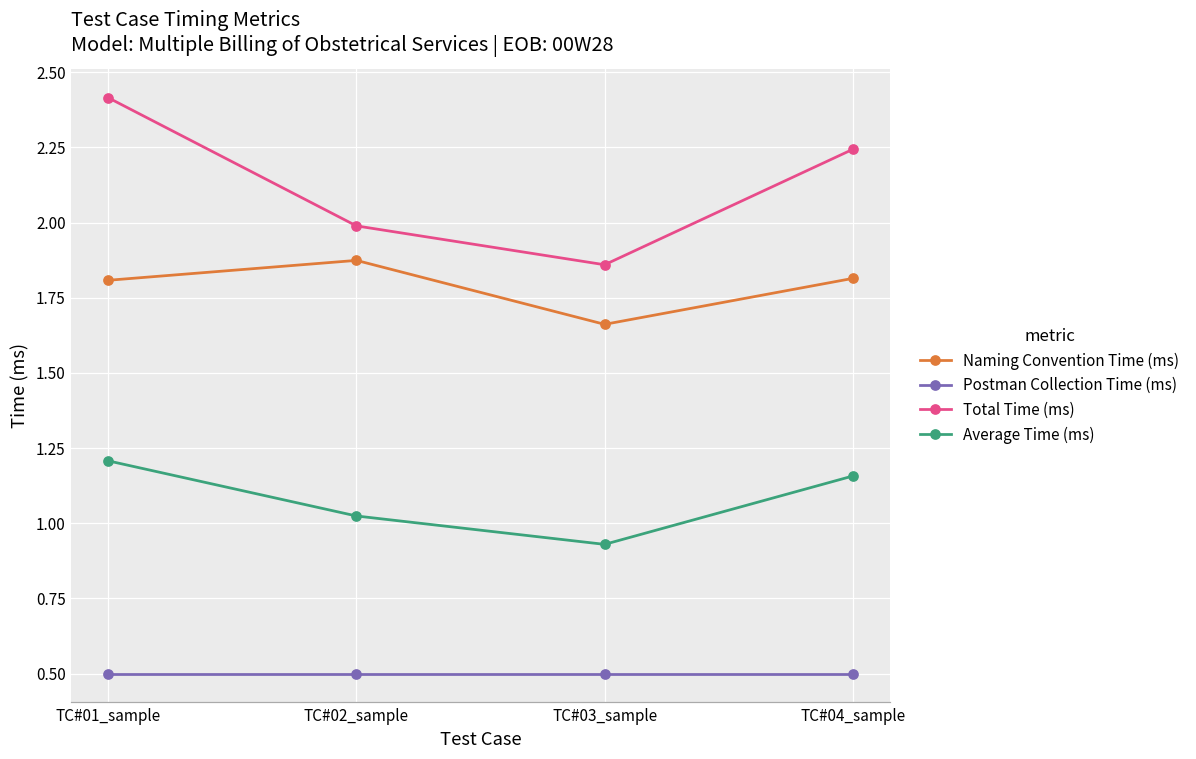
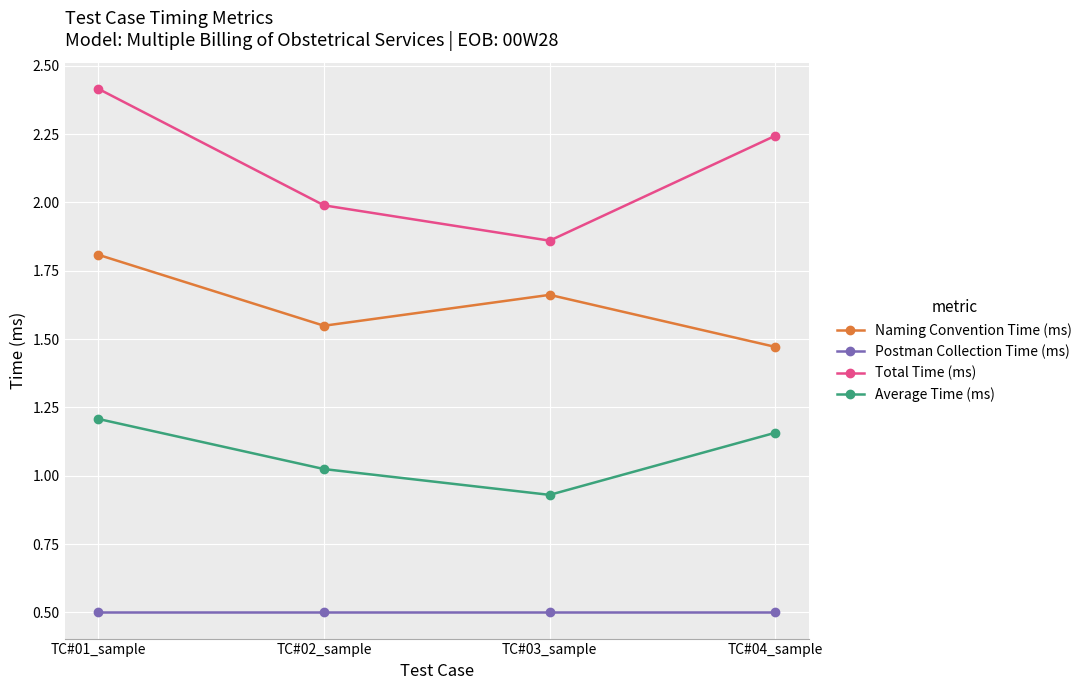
Naming Convention Time (ms), TC#02_sample: 1.87 -> 1.55
Naming Convention Time (ms), TC#04_sample: 1.81 -> 1.47
